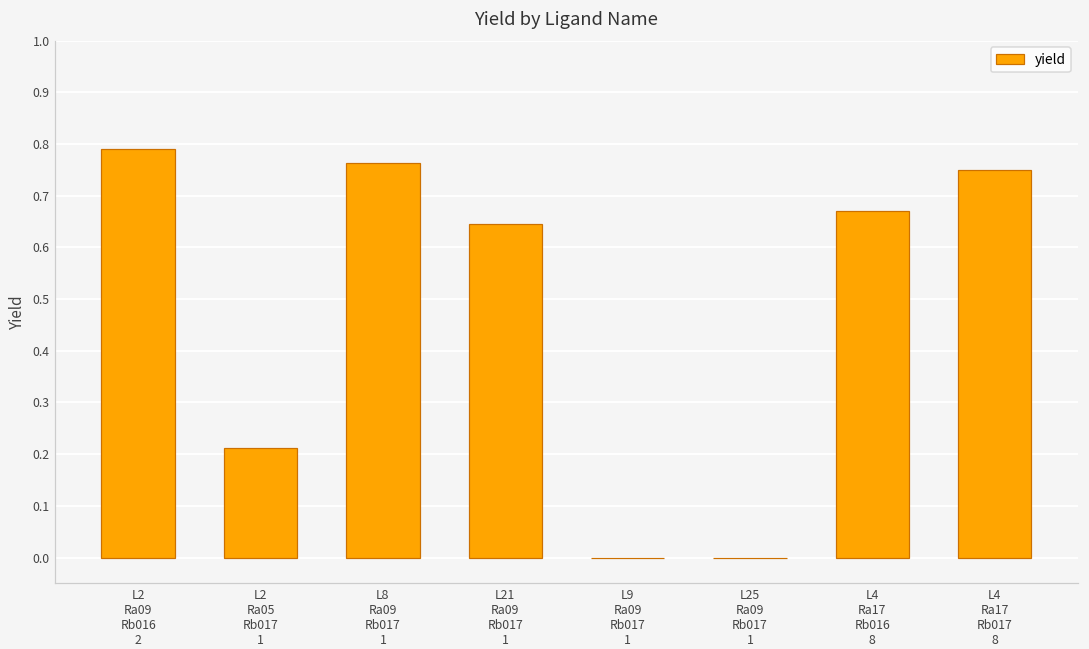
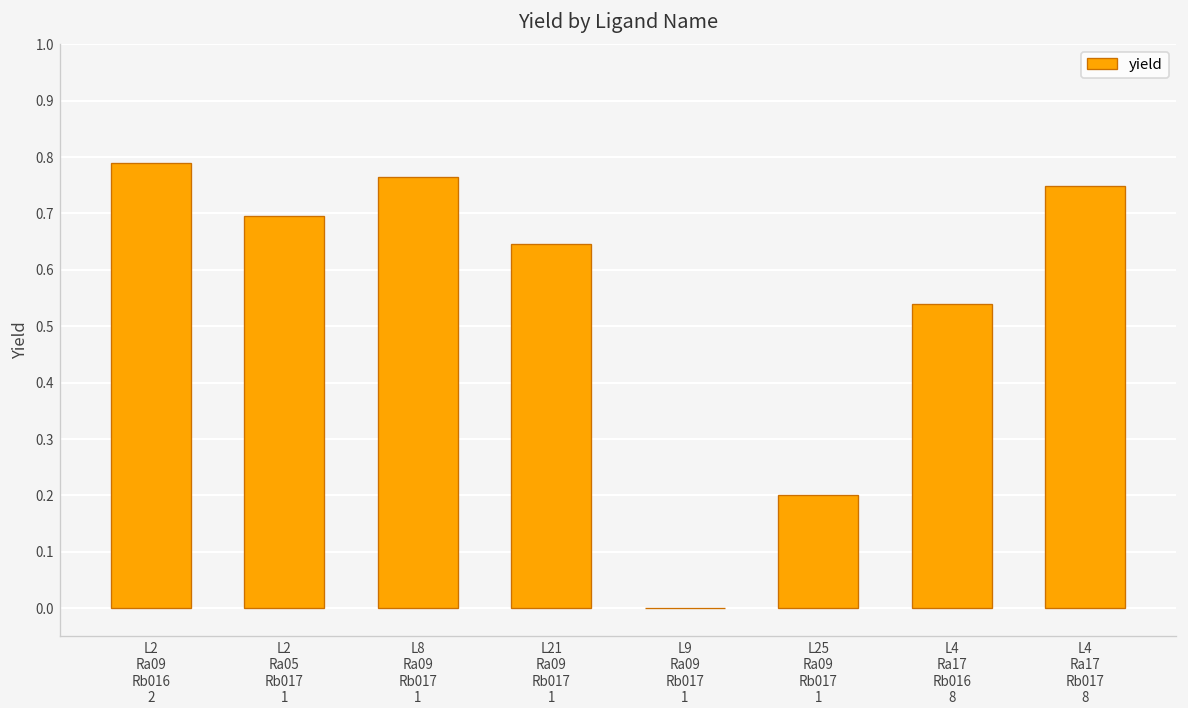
L2 Ra05 Rb017 1: 0.21 -> 0.70
L25 Ra09 Rb017 1: 0.0 -> 0.2
L4 Ra17 Rb016 8: 0.67 -> 0.54
